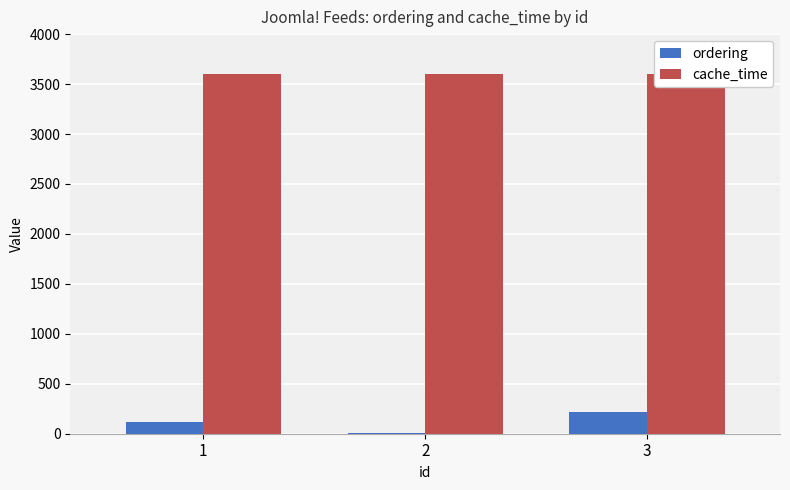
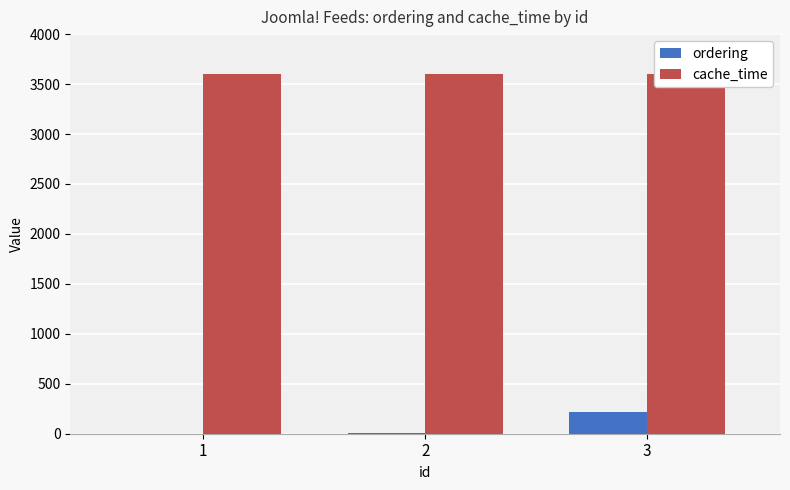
ordering, 1: 100 -> 0
